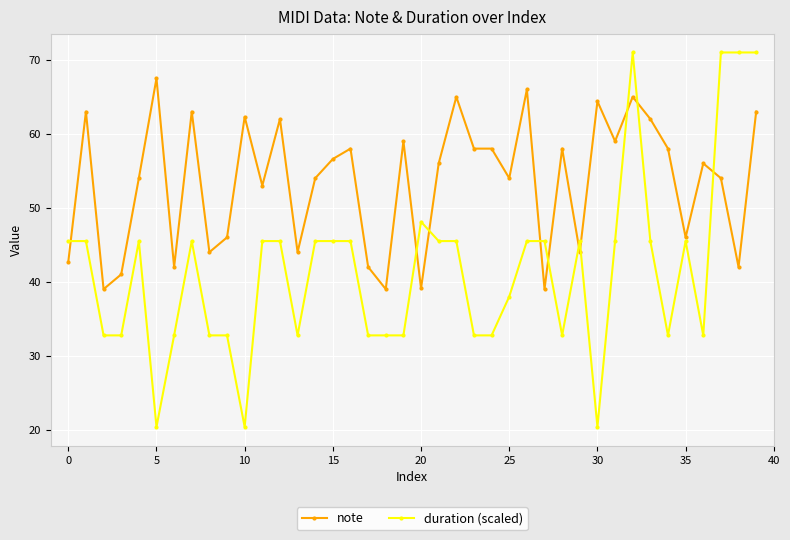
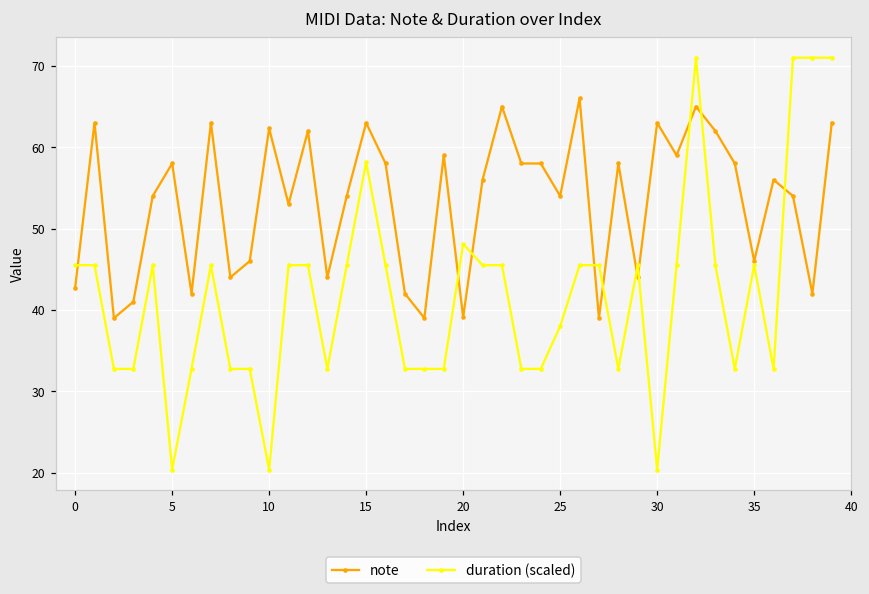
note, 5: 68 -> 58
note, 15: 57 -> 63
duration (scaled), 15: 46 -> 58
note, 30: 64 -> 63
